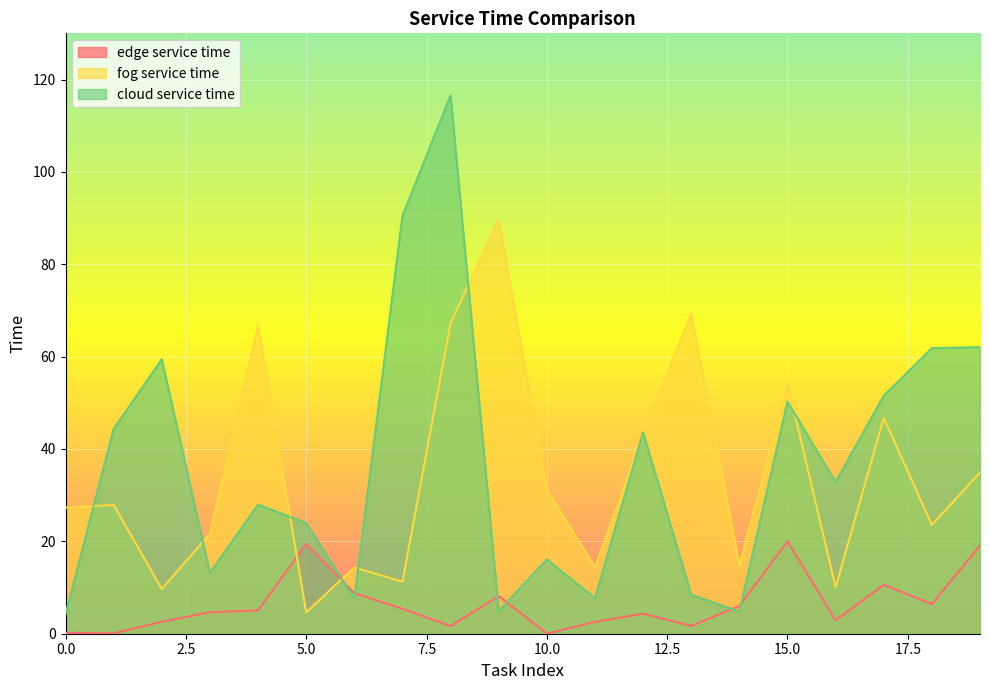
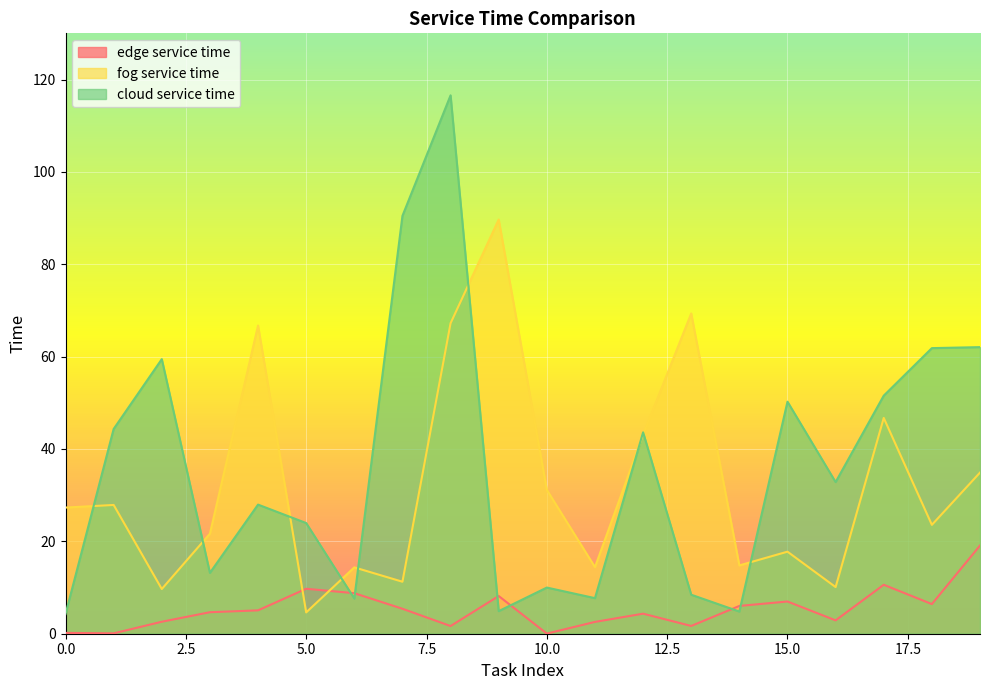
edge service time, 5.0: 19 -> 10
cloud service time, 10.0: 16 -> 10
edge service time, 15.0: 20 -> 7
fog service time, 15.0: 54 -> 18
